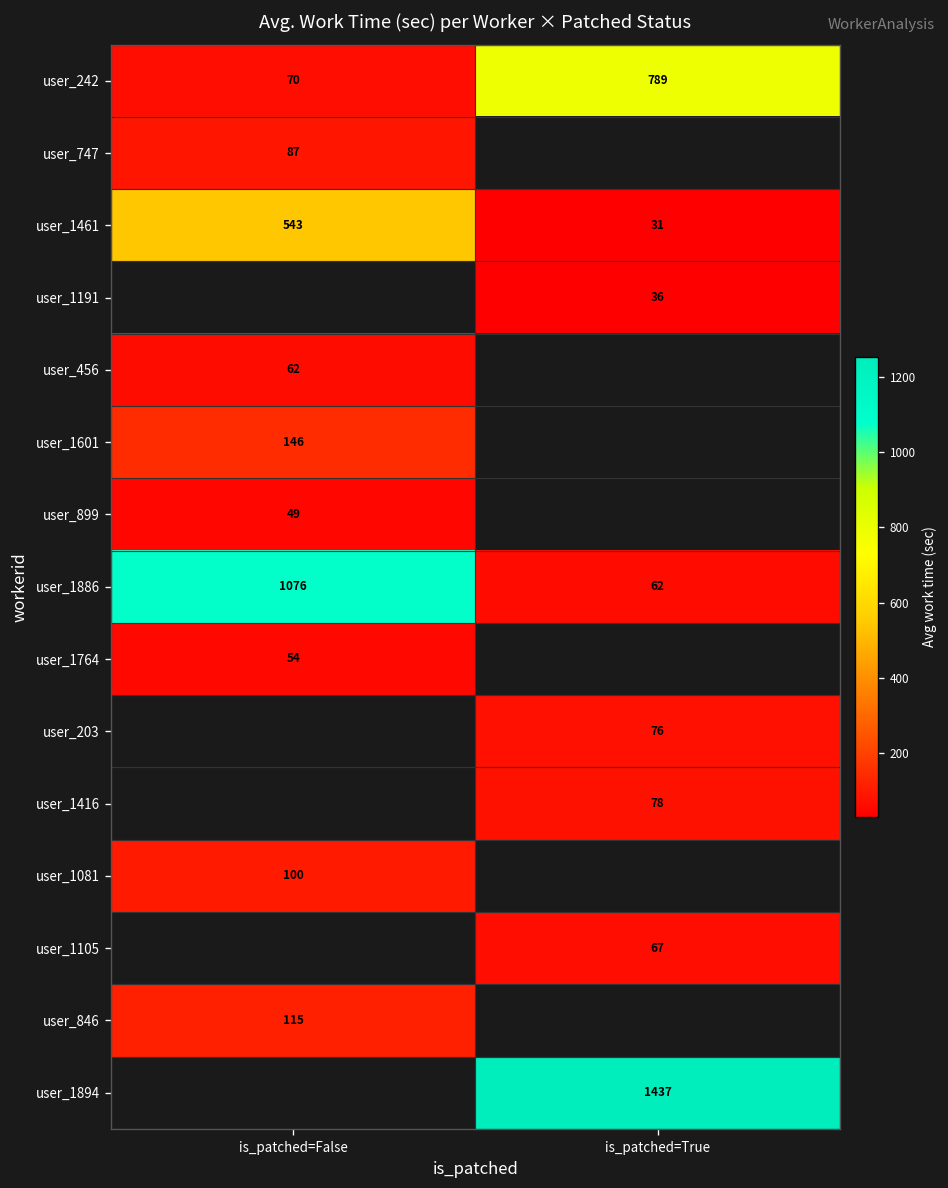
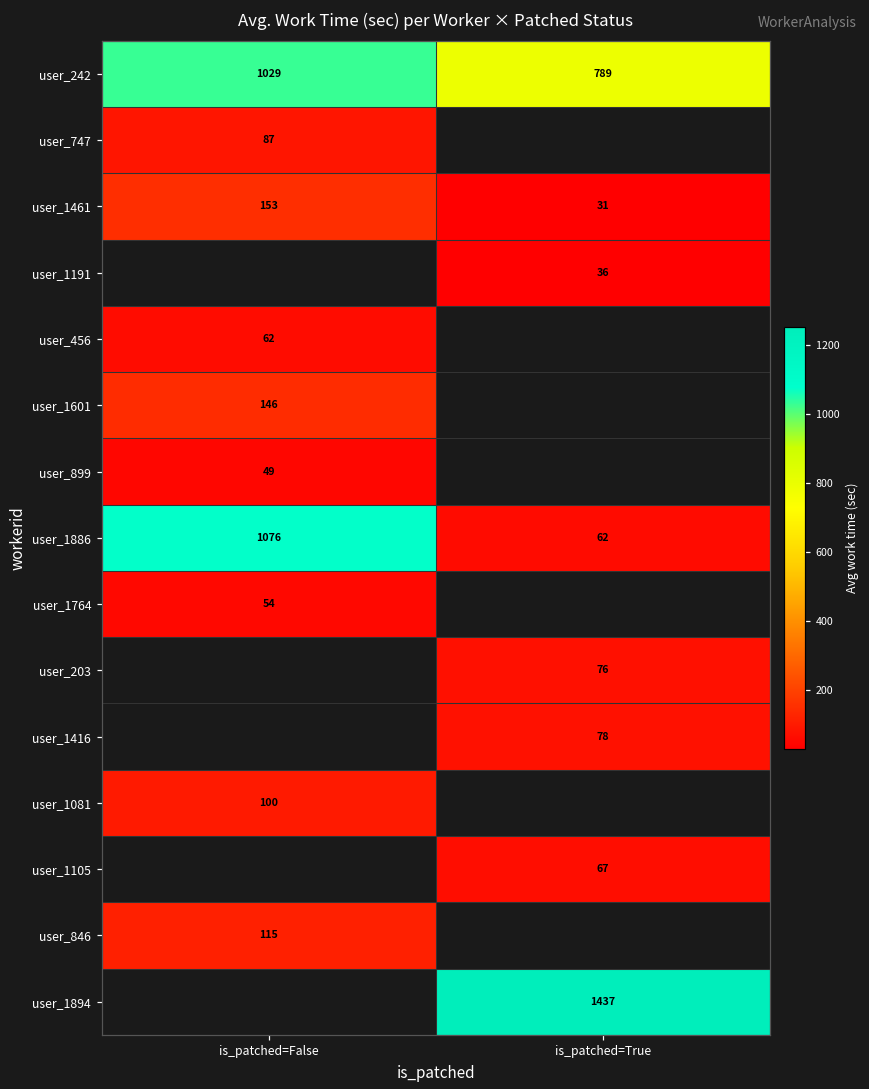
user_242, is_patched=False: 70 -> 1029
user_1461, is_patched=False: 543 -> 153
